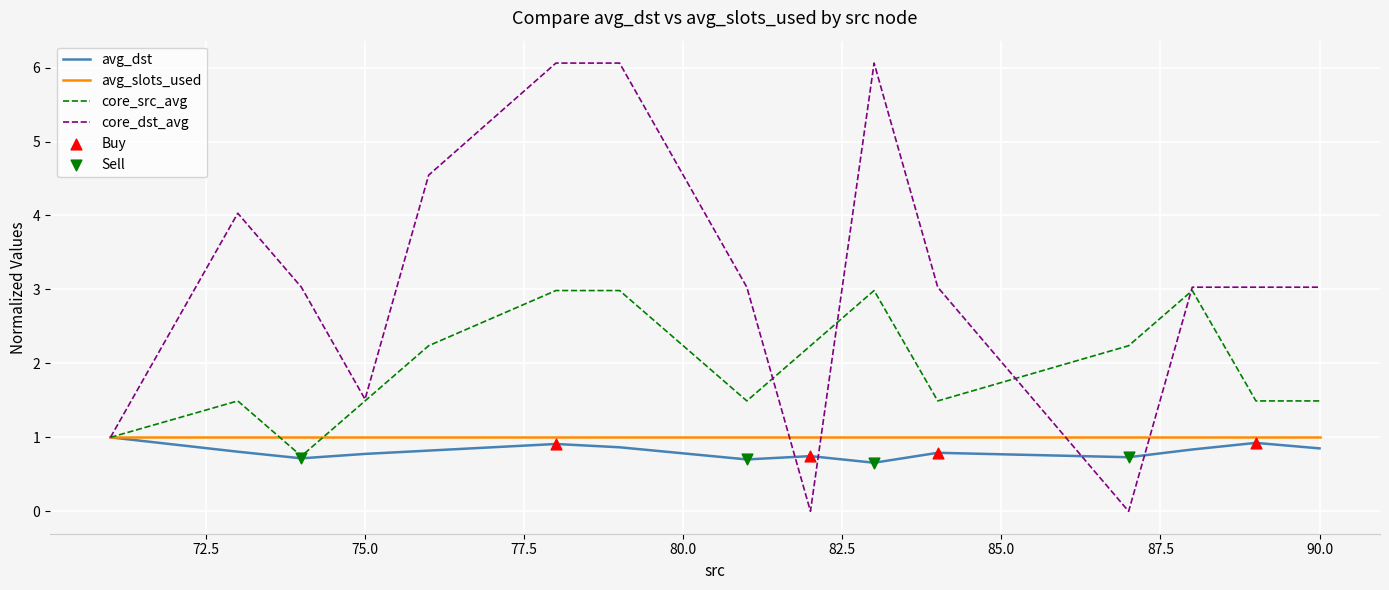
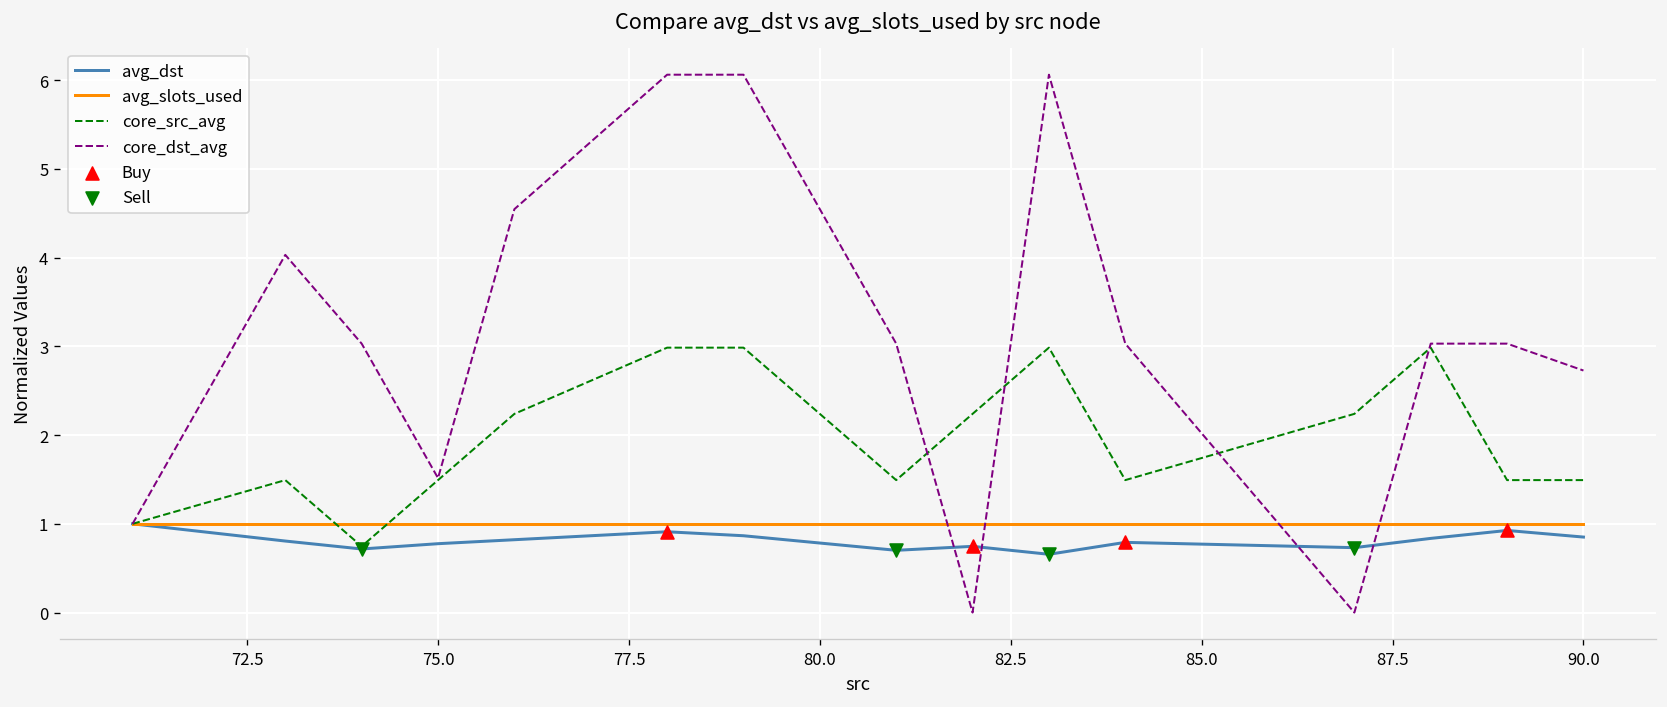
core_dst_avg, 90.0: 3.0 -> 2.7
